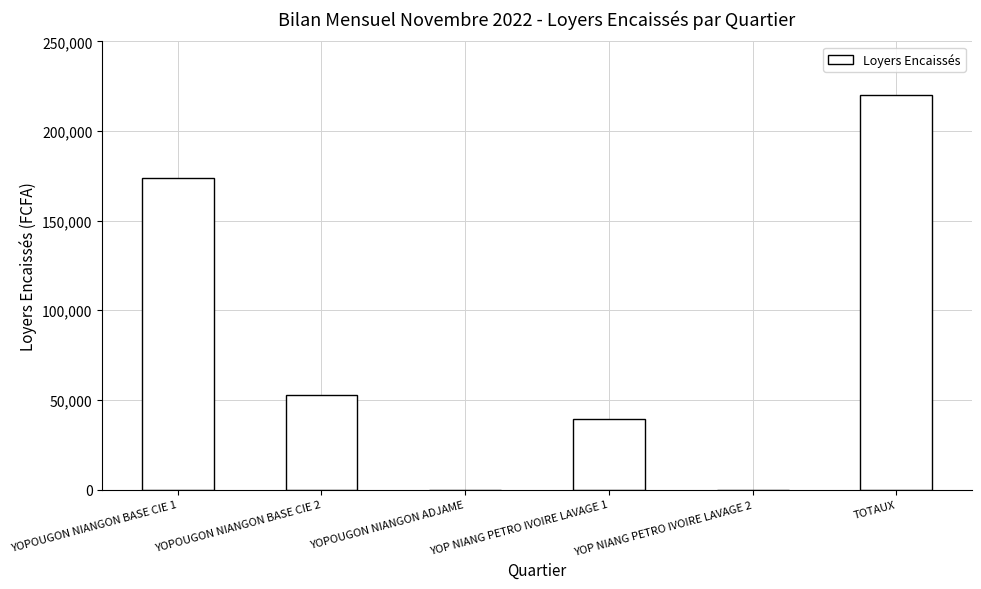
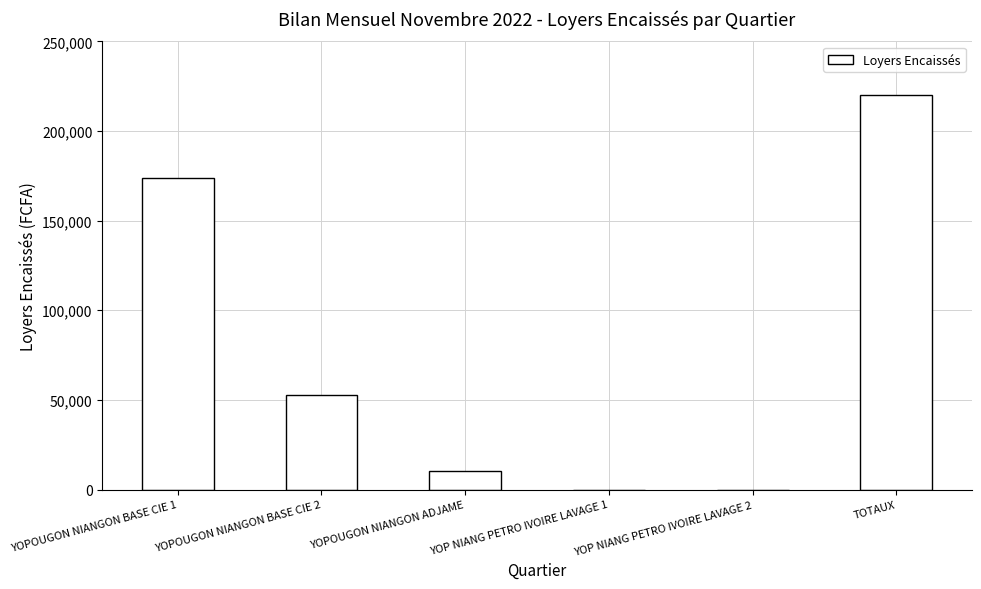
YOPOUGON NIANGON ADJAME: 0 -> 10,000
YOP NIANG PETRO IVOIRE LAVAGE 1: 39,000 -> 0
